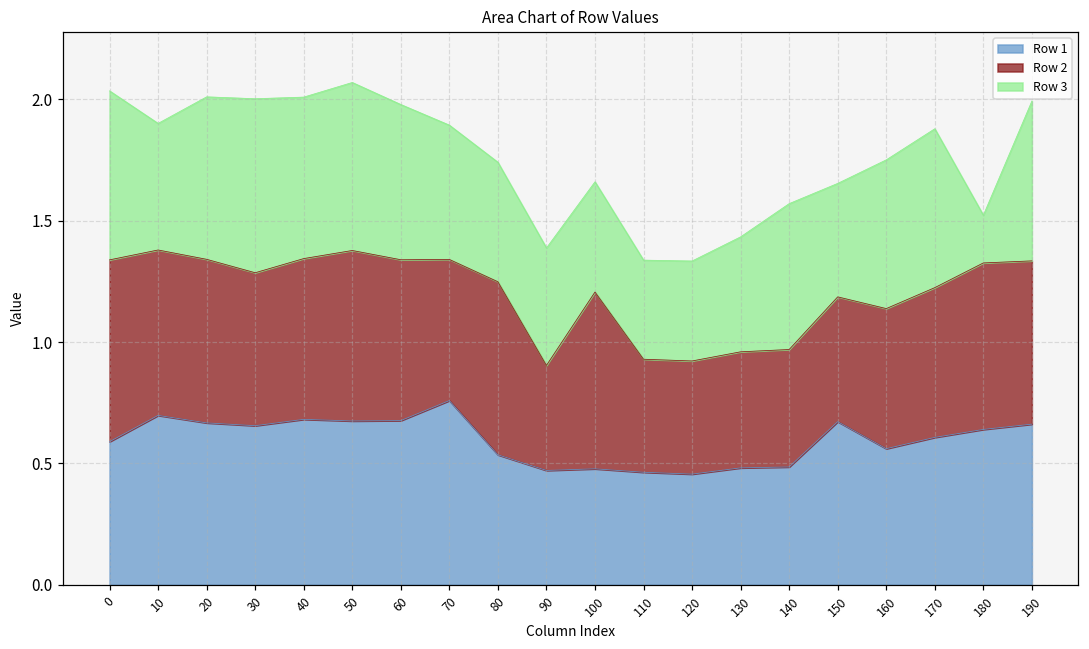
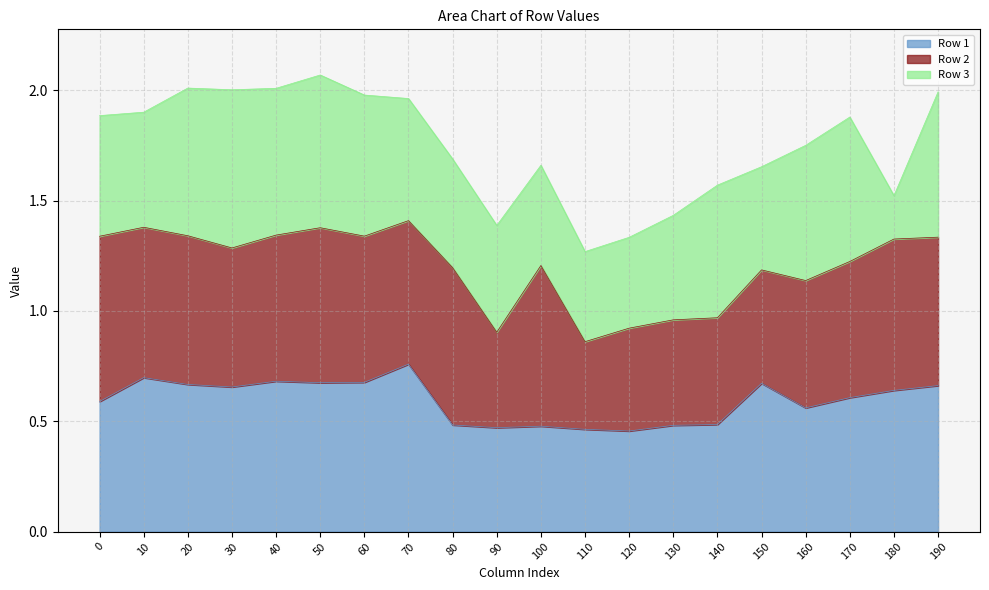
Row 3, 0: 0.70 -> 0.55
Row 2, 70: 0.58 -> 0.65
Row 1, 80: 0.54 -> 0.48
Row 2, 110: 0.47 -> 0.40
